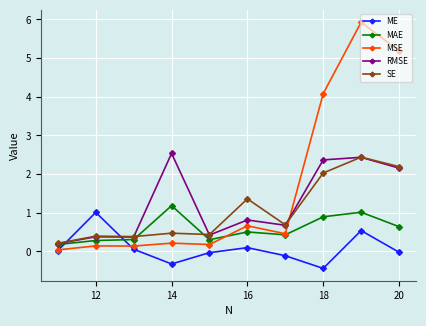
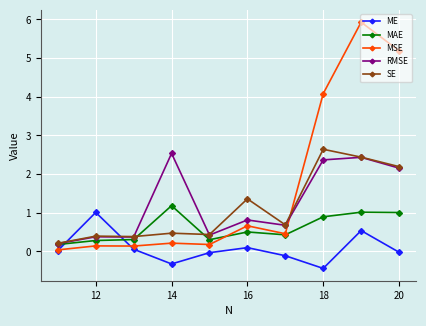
SE, 18: 2.0 -> 2.6
MAE, 20: 0.6 -> 1.0
